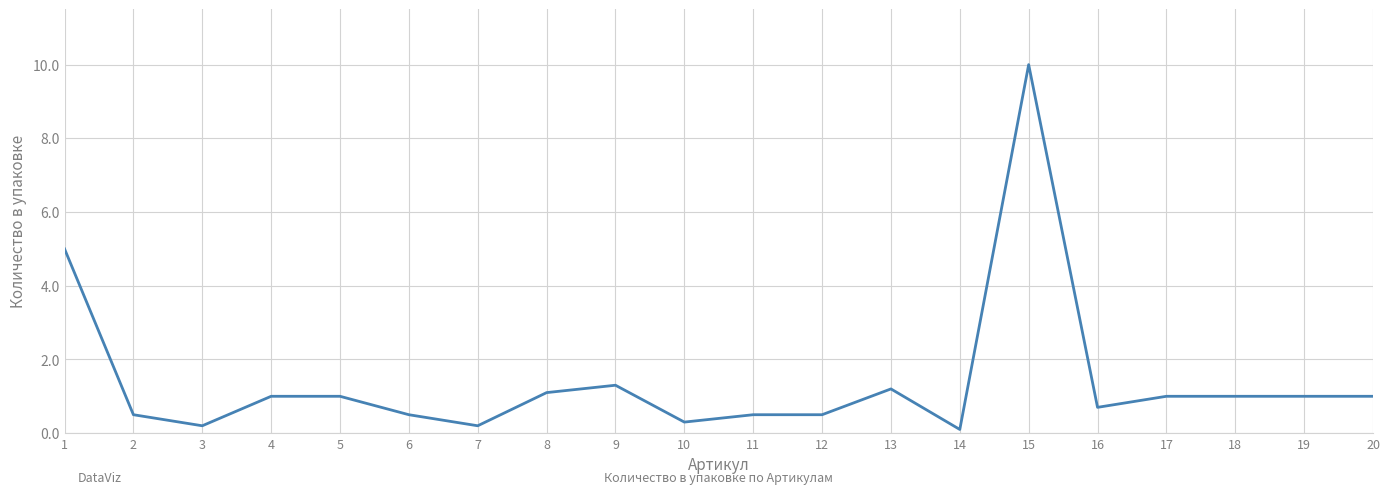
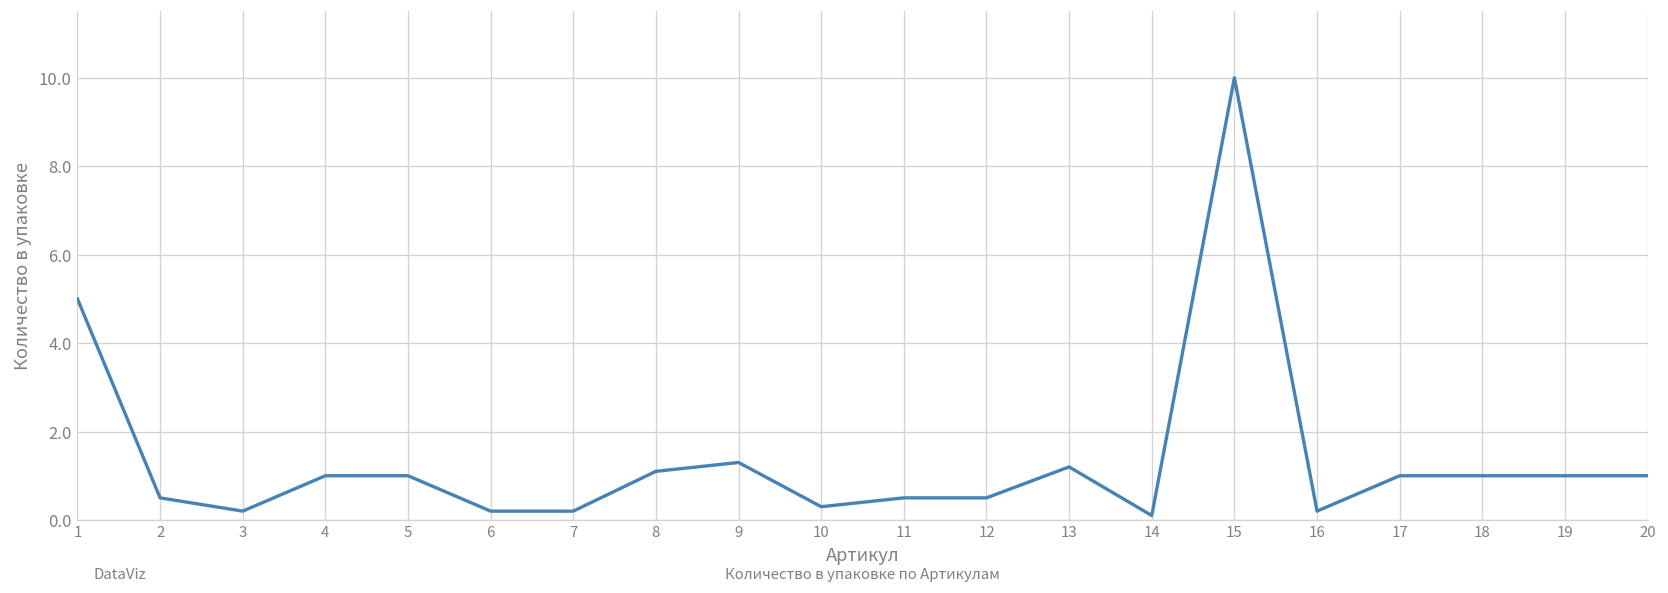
6: 0.5 -> 0.2
16: 0.7 -> 0.2
